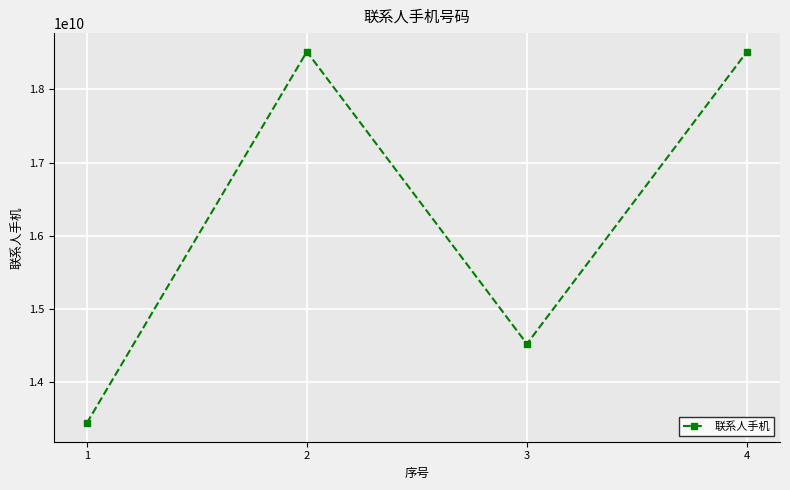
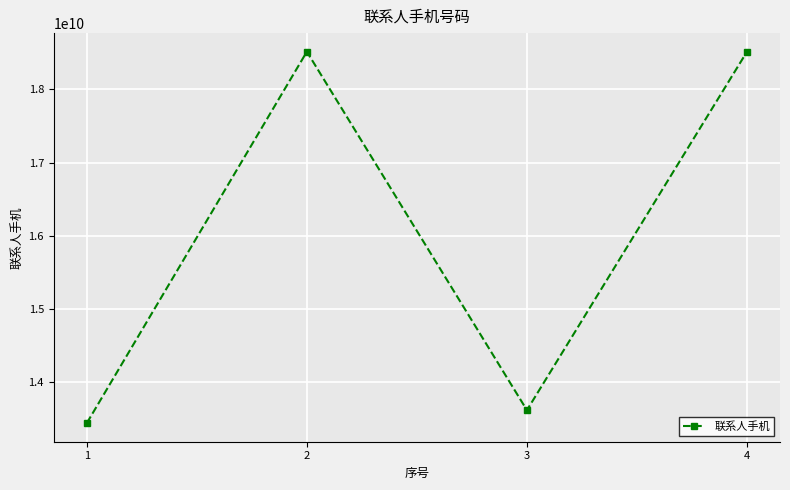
3: 14500000000 -> 13600000000
